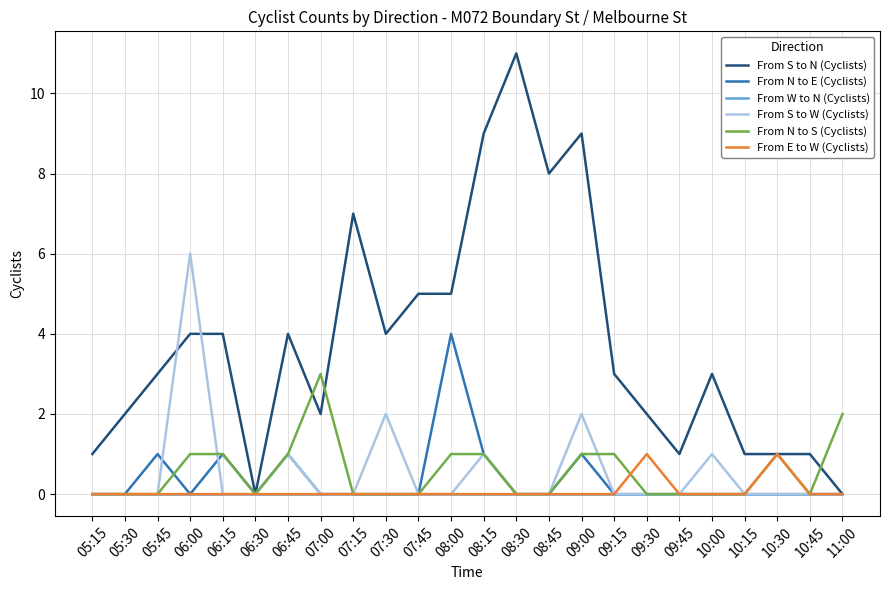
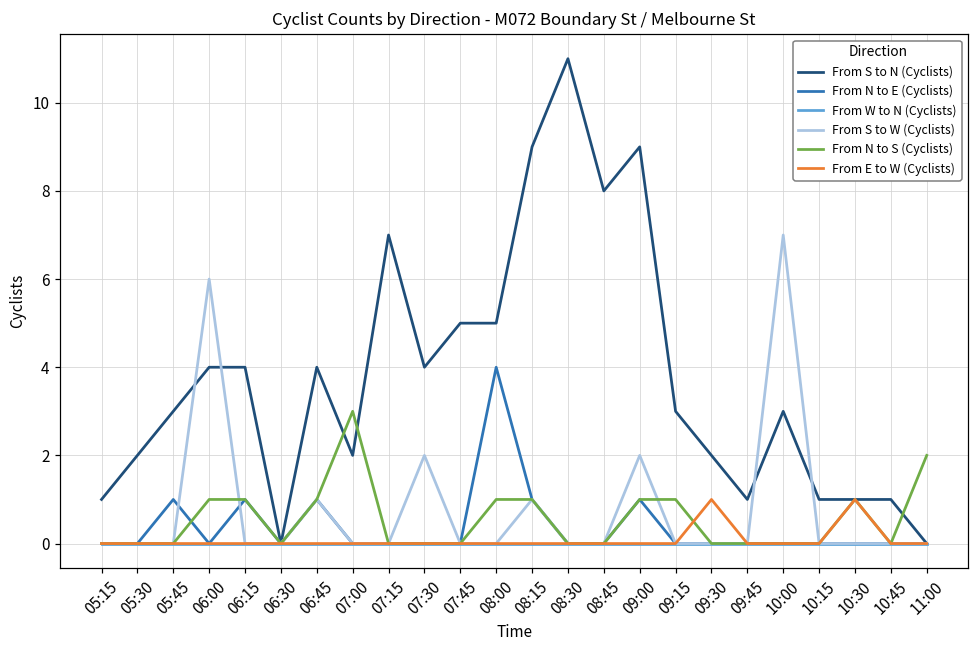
From S to W (Cyclists), 10:00: 1 -> 7
